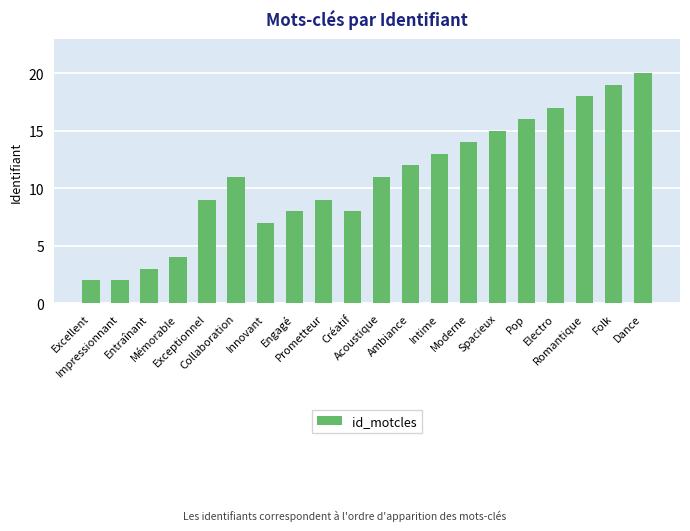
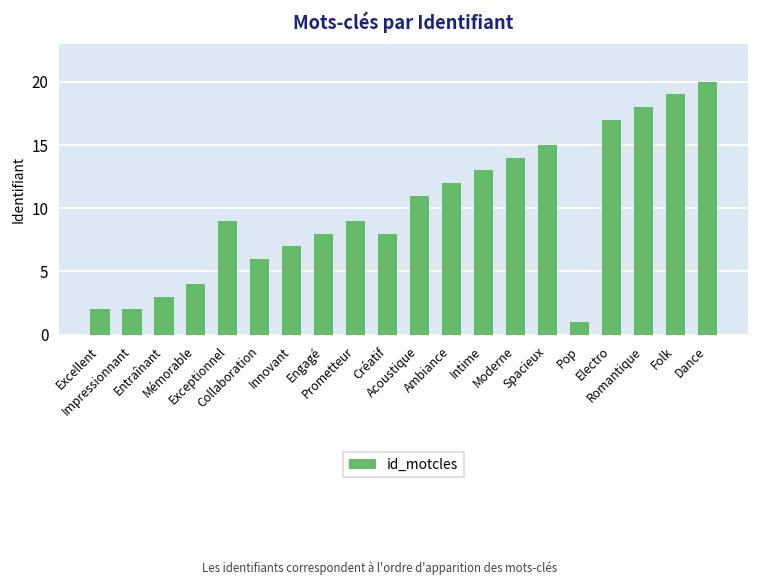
Collaboration: 11 -> 6
Pop: 16 -> 1
